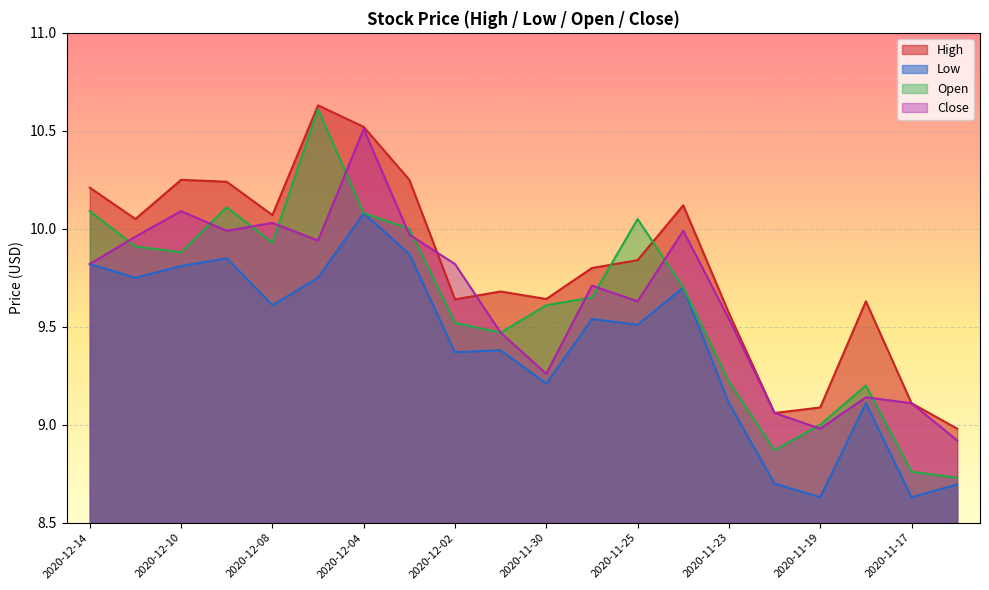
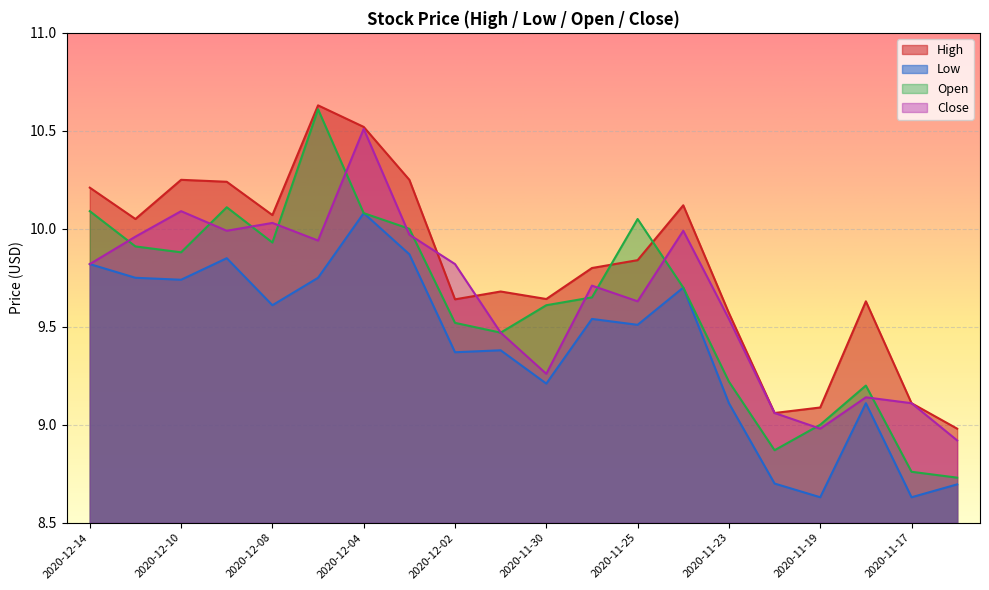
Low, 2020-12-10: 9.81 -> 9.74
